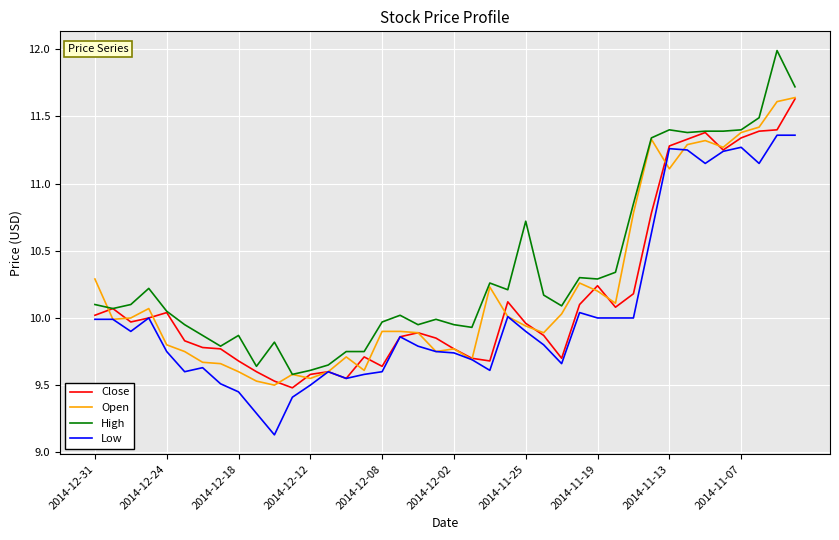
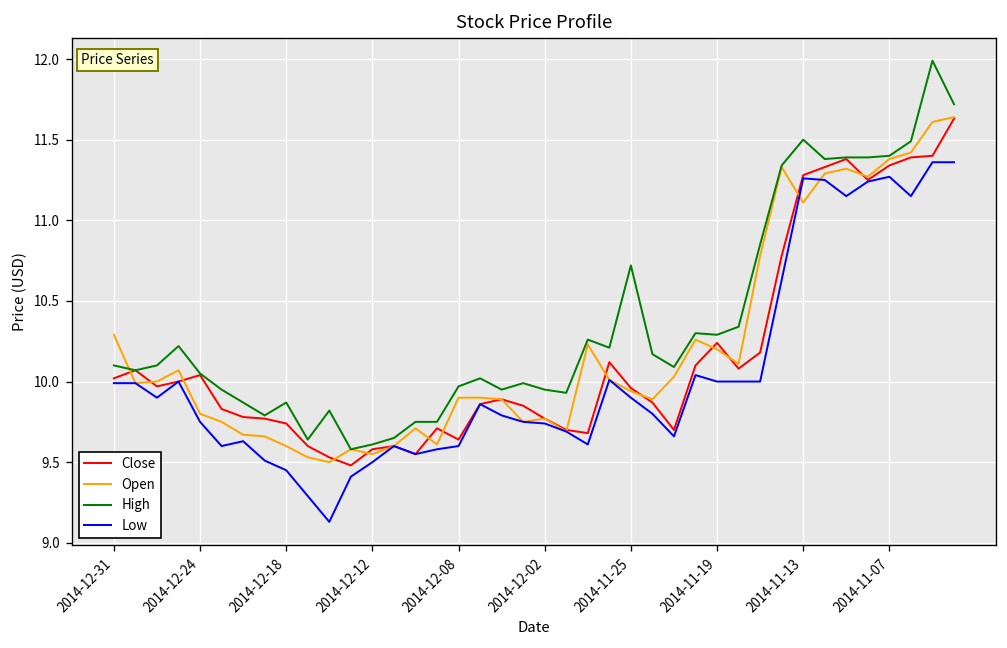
Close, 2014-12-18: 9.68 -> 9.74
High, 2014-11-13: 11.4 -> 11.5
